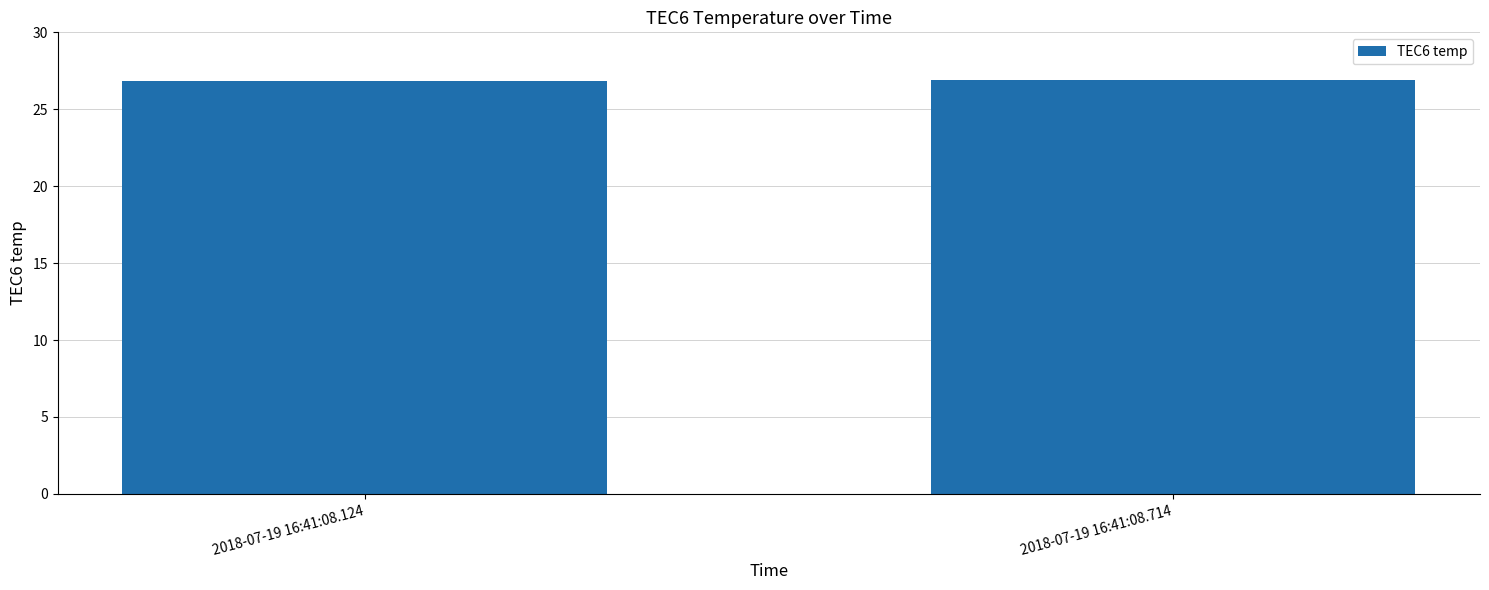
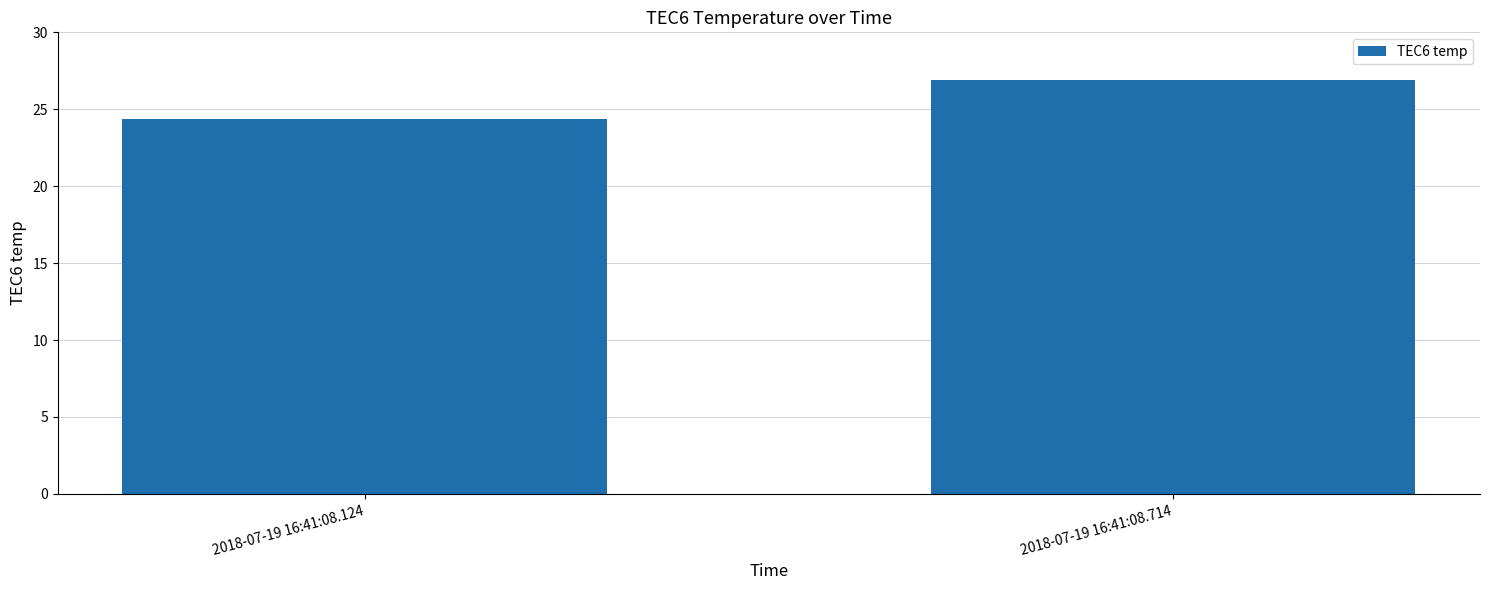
2018-07-19 16:41:08.124: 26.8 -> 24.4
